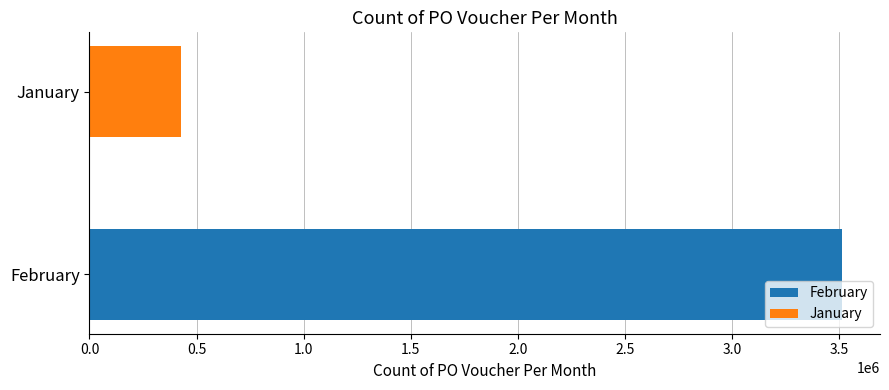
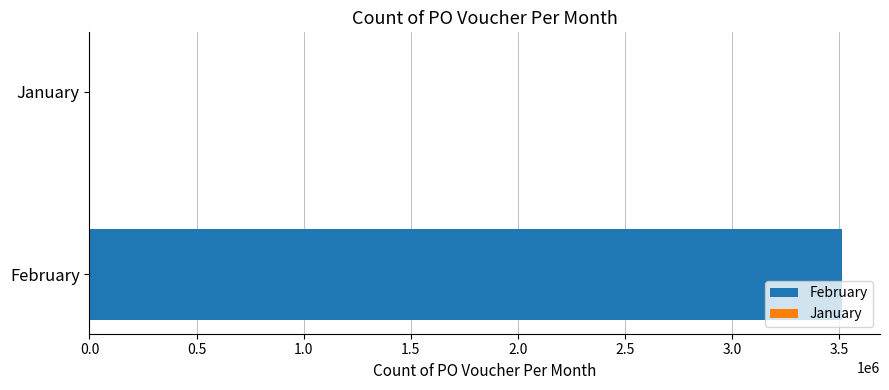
January: 430000 -> 0
